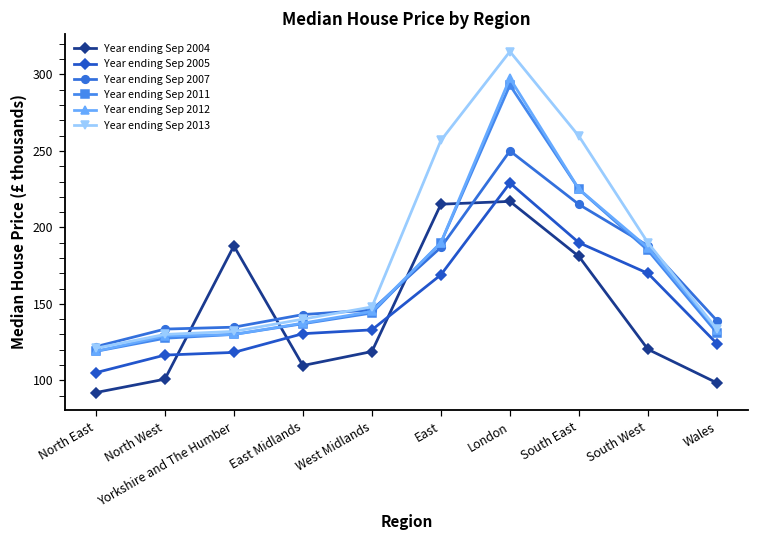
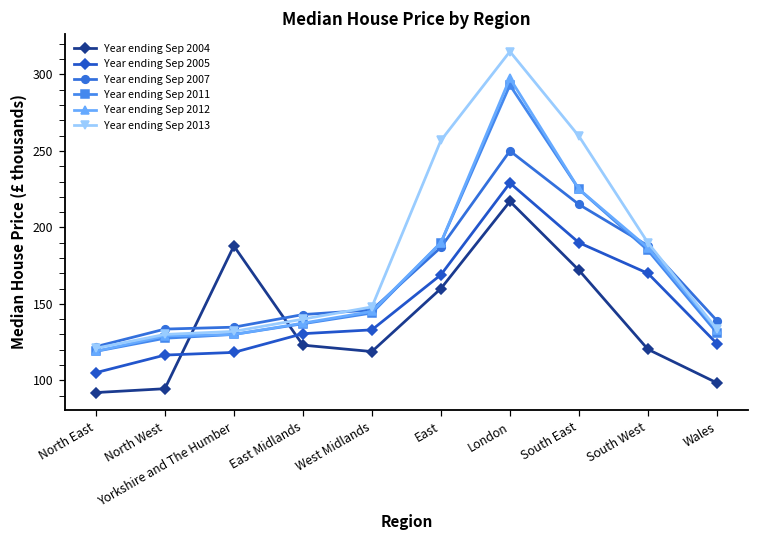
Year ending Sep 2004, North West: 101 -> 95
Year ending Sep 2004, East Midlands: 110 -> 123
Year ending Sep 2004, East: 215 -> 160
Year ending Sep 2004, South East: 181 -> 172
